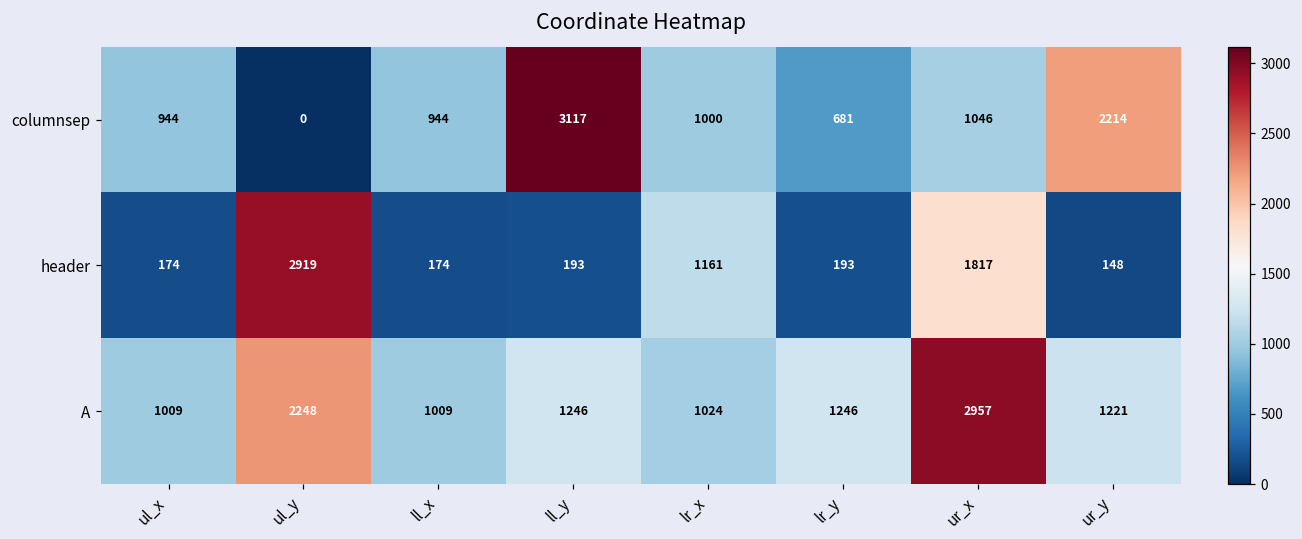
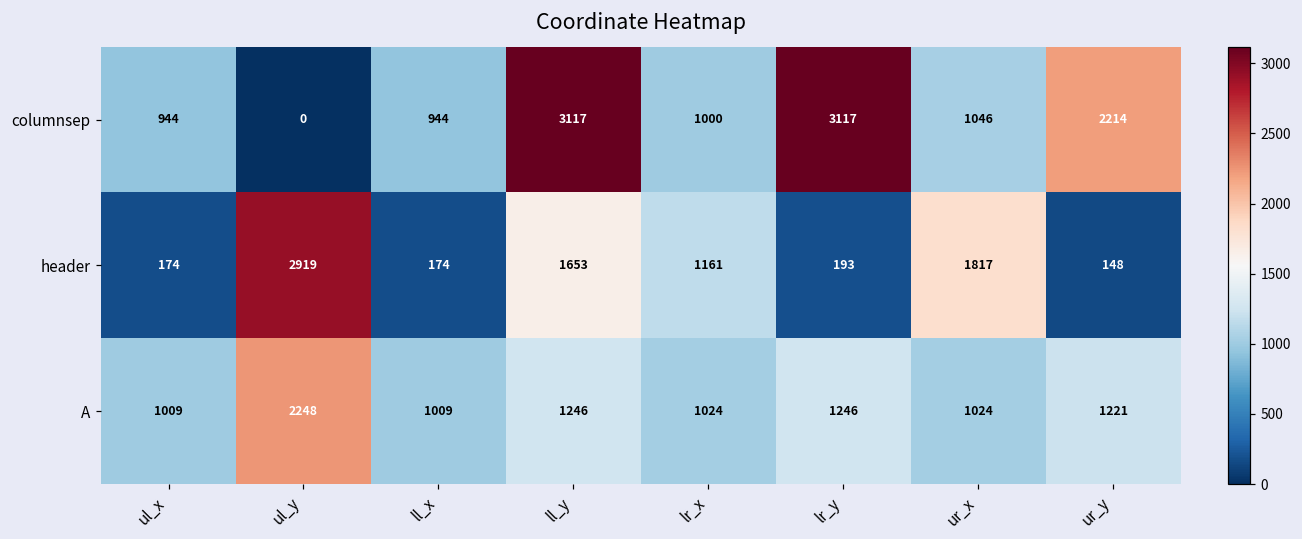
columnsep, lr_y: 681 -> 3117
header, ll_y: 193 -> 1653
A, ur_x: 2957 -> 1024
